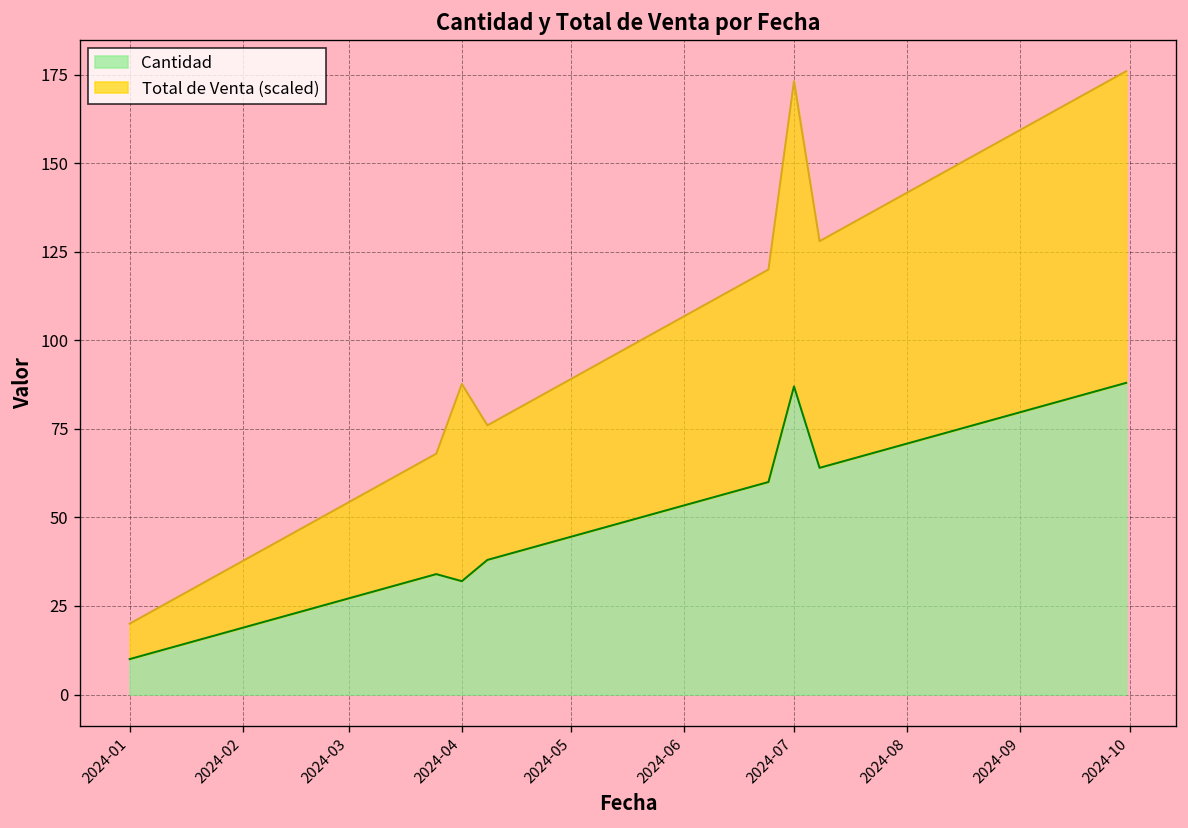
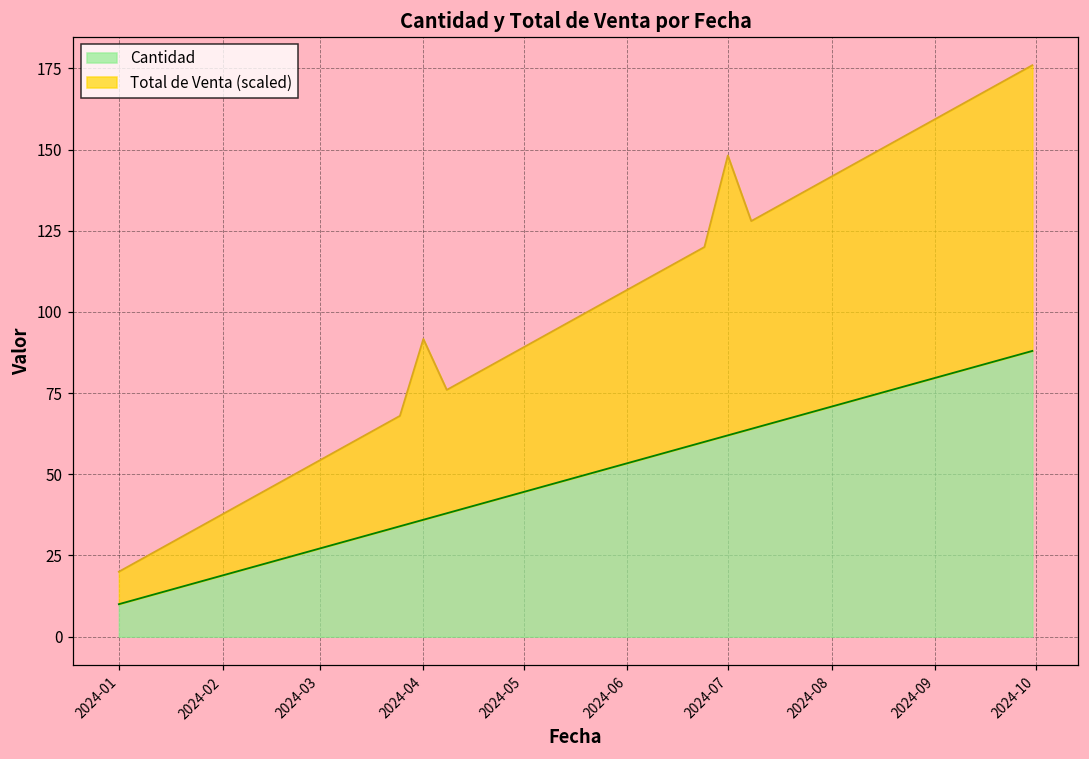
Cantidad, 2024-04: 32 -> 36
Cantidad, 2024-07: 87 -> 62
